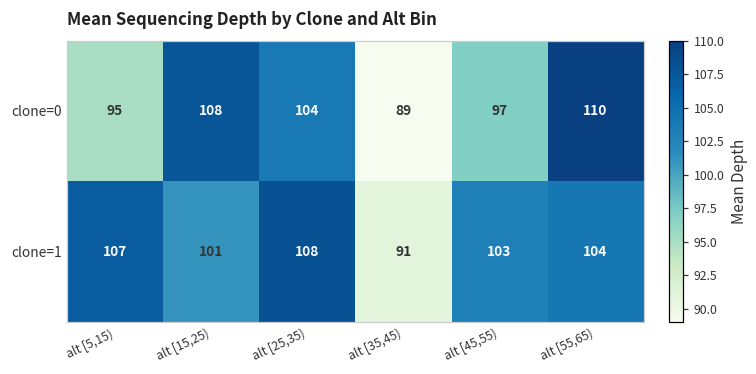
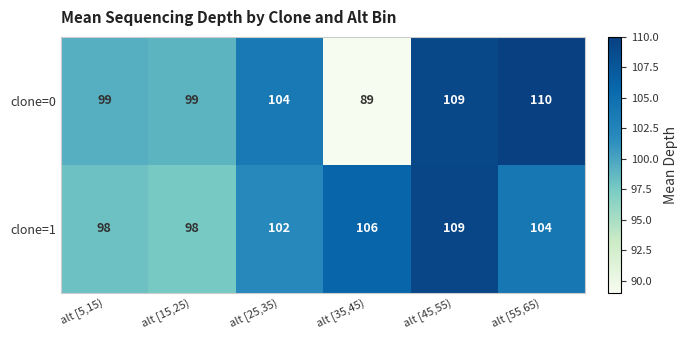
clone=0, alt [5,15): 95 -> 99
clone=0, alt [15,25): 108 -> 99
clone=0, alt [45,55): 97 -> 109
clone=1, alt [5,15): 107 -> 98
clone=1, alt [15,25): 101 -> 98
clone=1, alt [25,35): 108 -> 102
clone=1, alt [35,45): 91 -> 106
clone=1, alt [45,55): 103 -> 109
